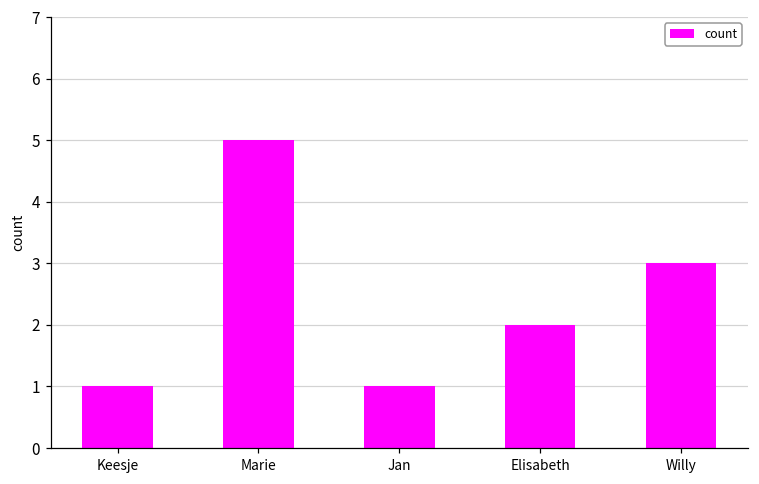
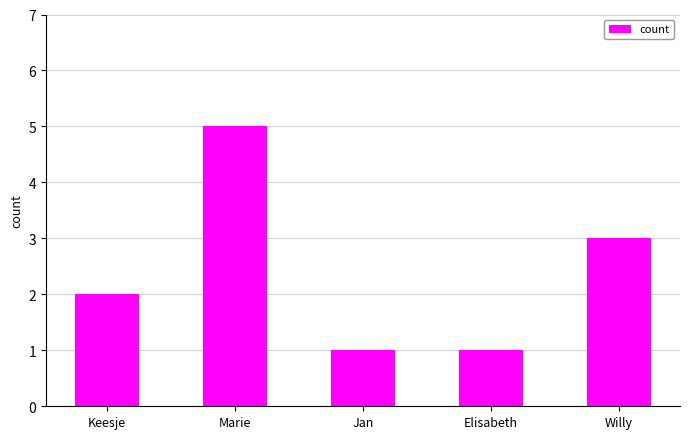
Keesje: 1 -> 2
Elisabeth: 2 -> 1
